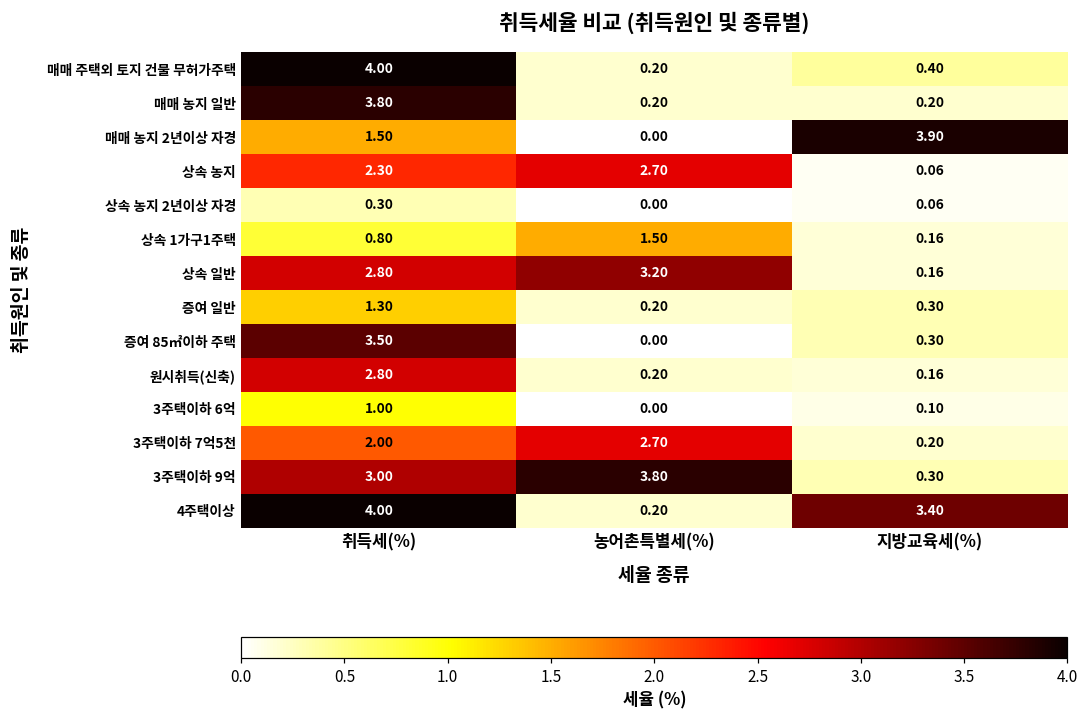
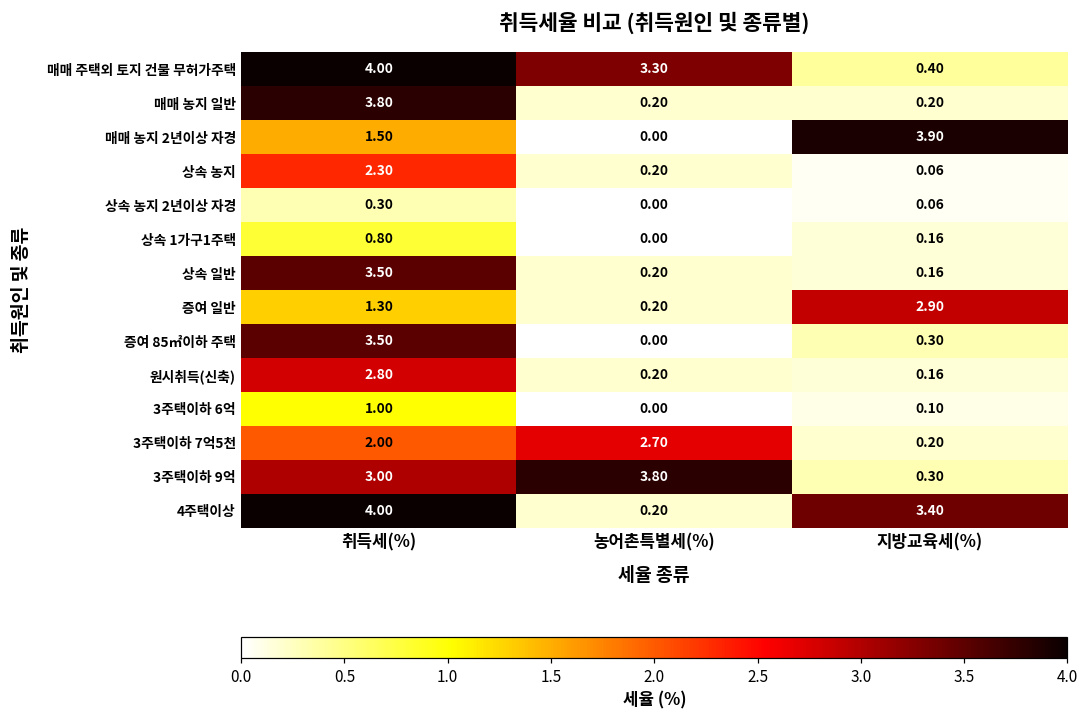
매매 주택외 토지 건물 무허가주택, 농어촌특별세(%): 0.20 -> 3.30
상속 농지, 농어촌특별세(%): 2.70 -> 0.20
상속 1가구1주택, 농어촌특별세(%): 1.50 -> 0.00
상속 일반, 취득세(%): 2.80 -> 3.50
상속 일반, 농어촌특별세(%): 3.20 -> 0.20
증여 일반, 지방교육세(%): 0.30 -> 2.90
